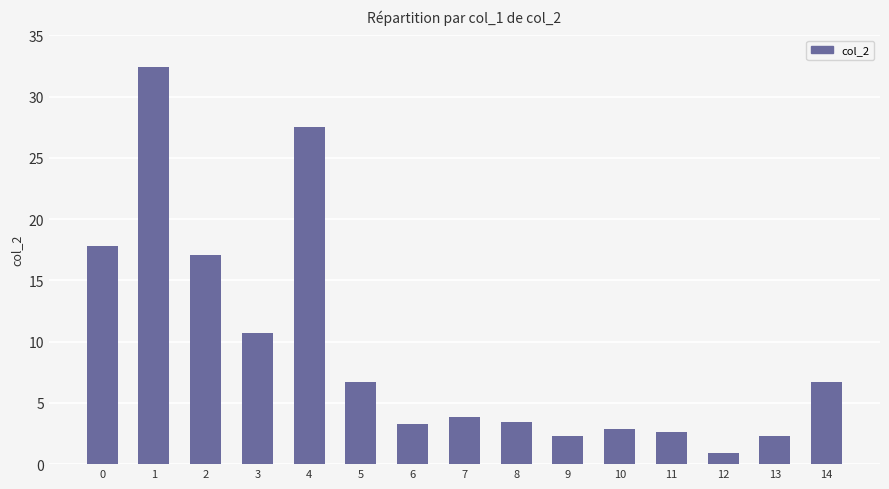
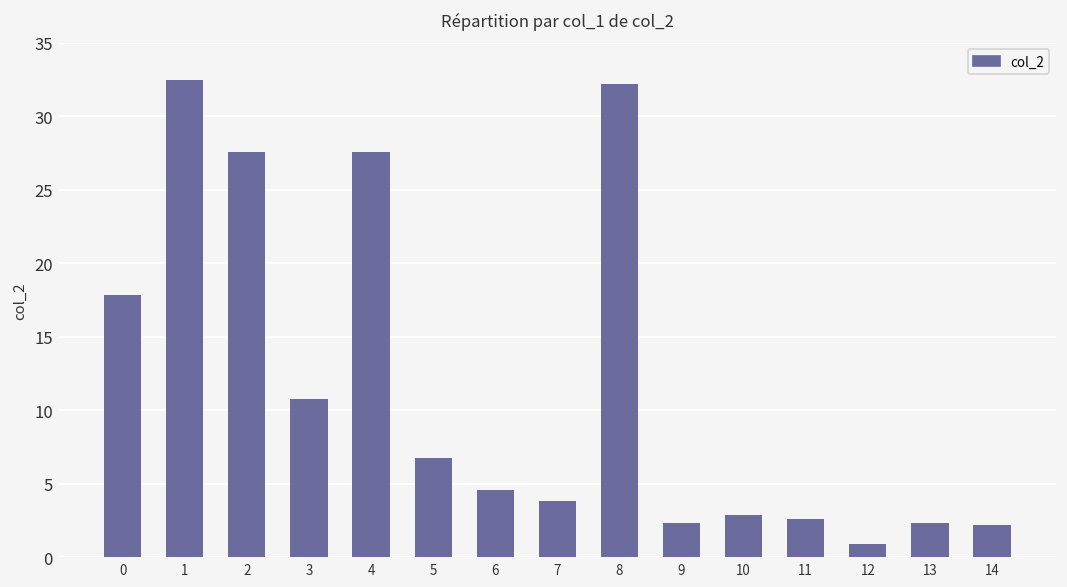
2: 17.1 -> 27.6
6: 3.3 -> 4.5
8: 3.4 -> 32.2
14: 6.7 -> 2.2
